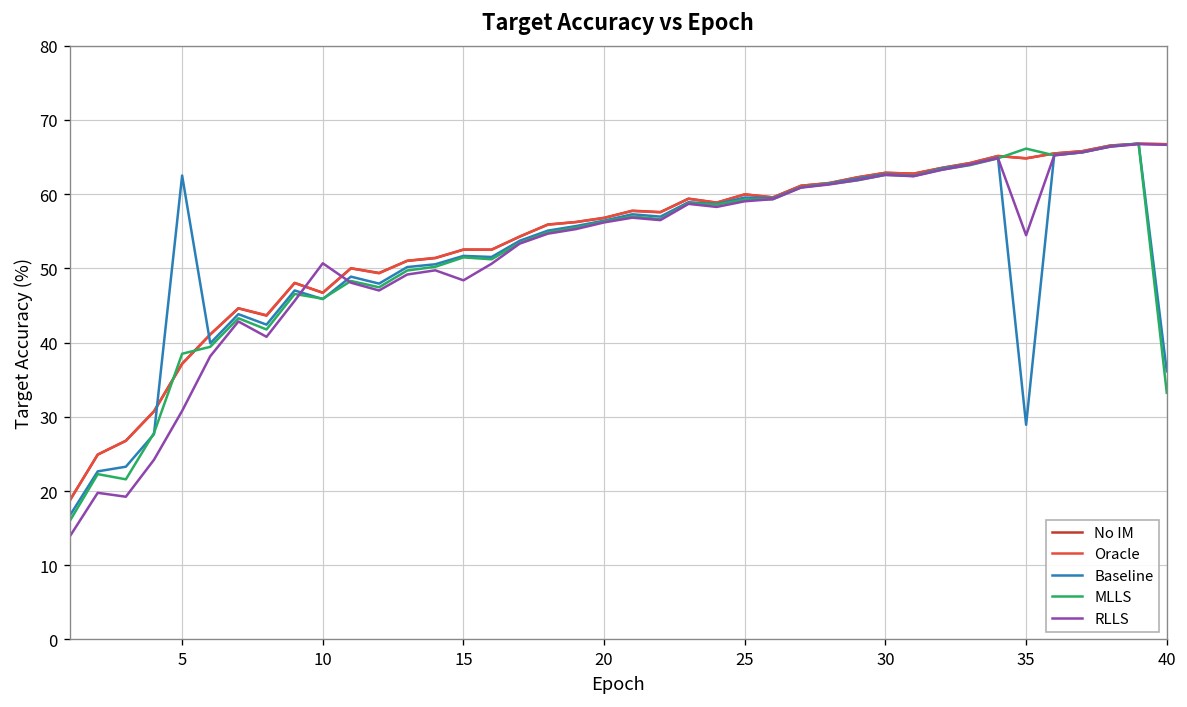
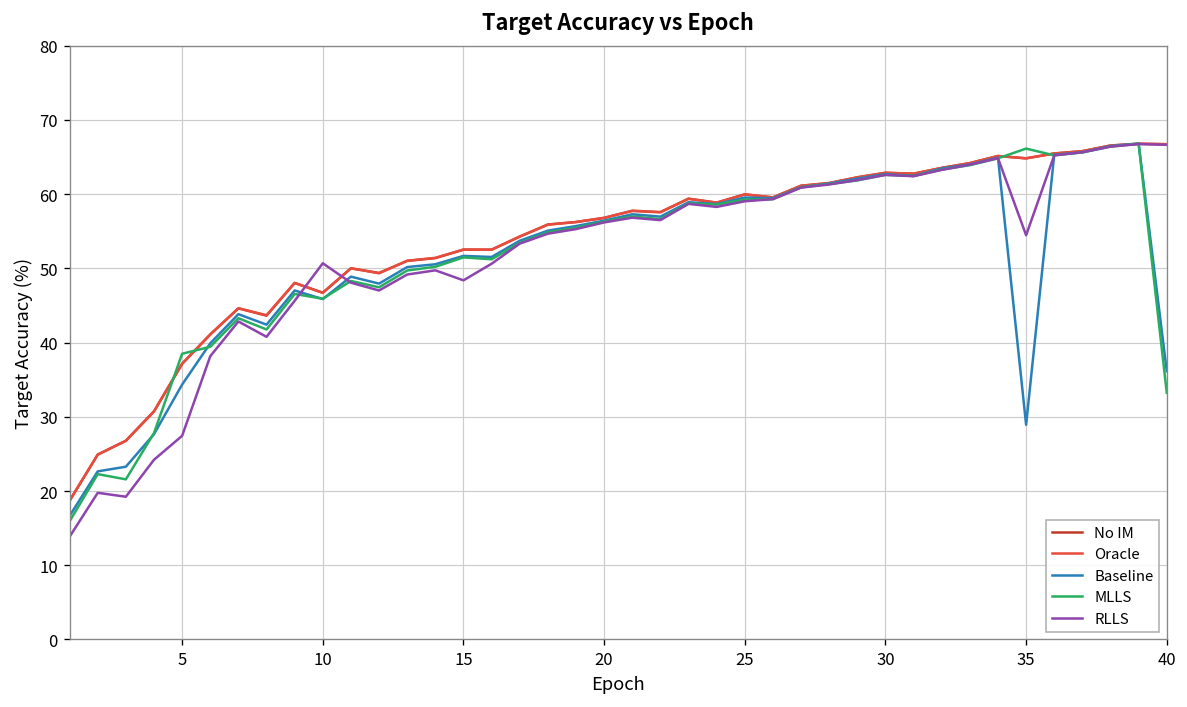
Baseline, 5: 63 -> 34
RLLS, 5: 31 -> 27
